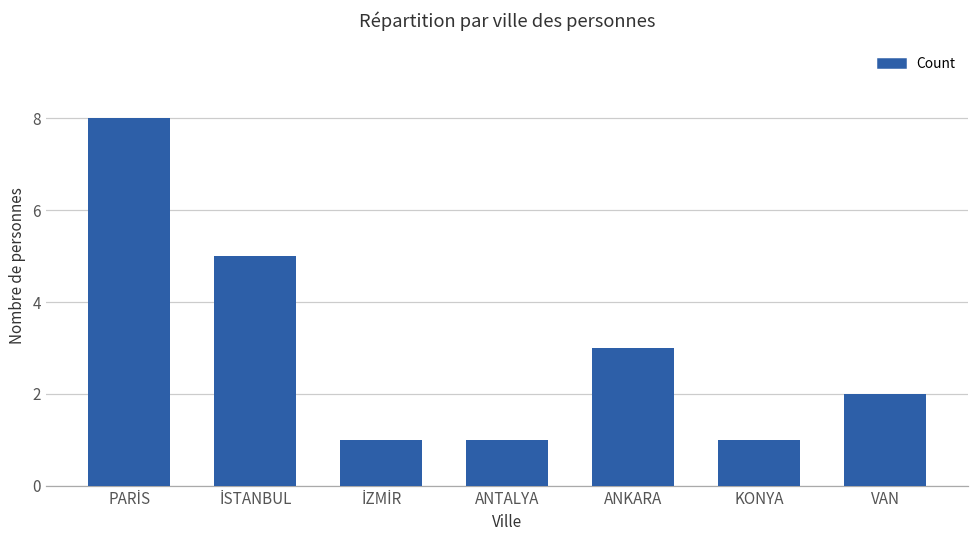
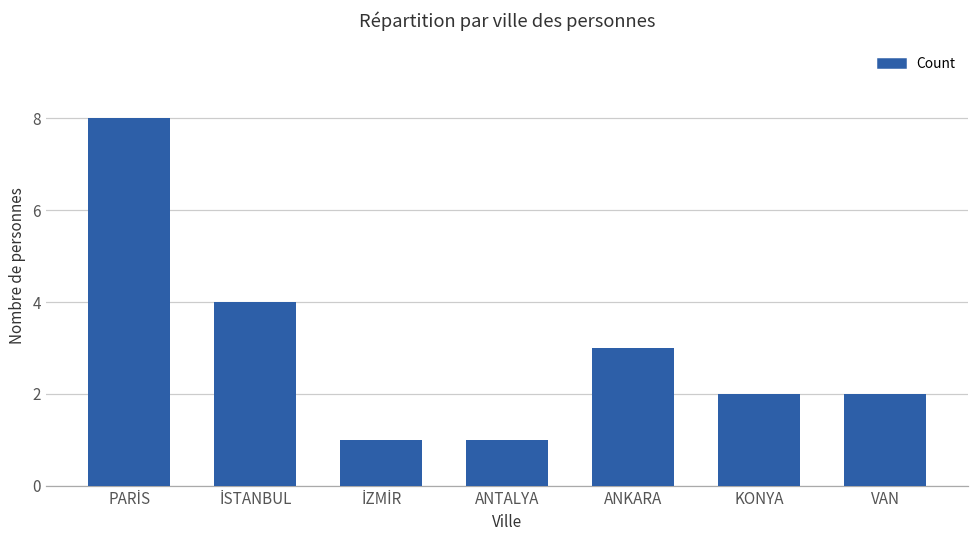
İSTANBUL: 5 -> 4
KONYA: 1 -> 2
